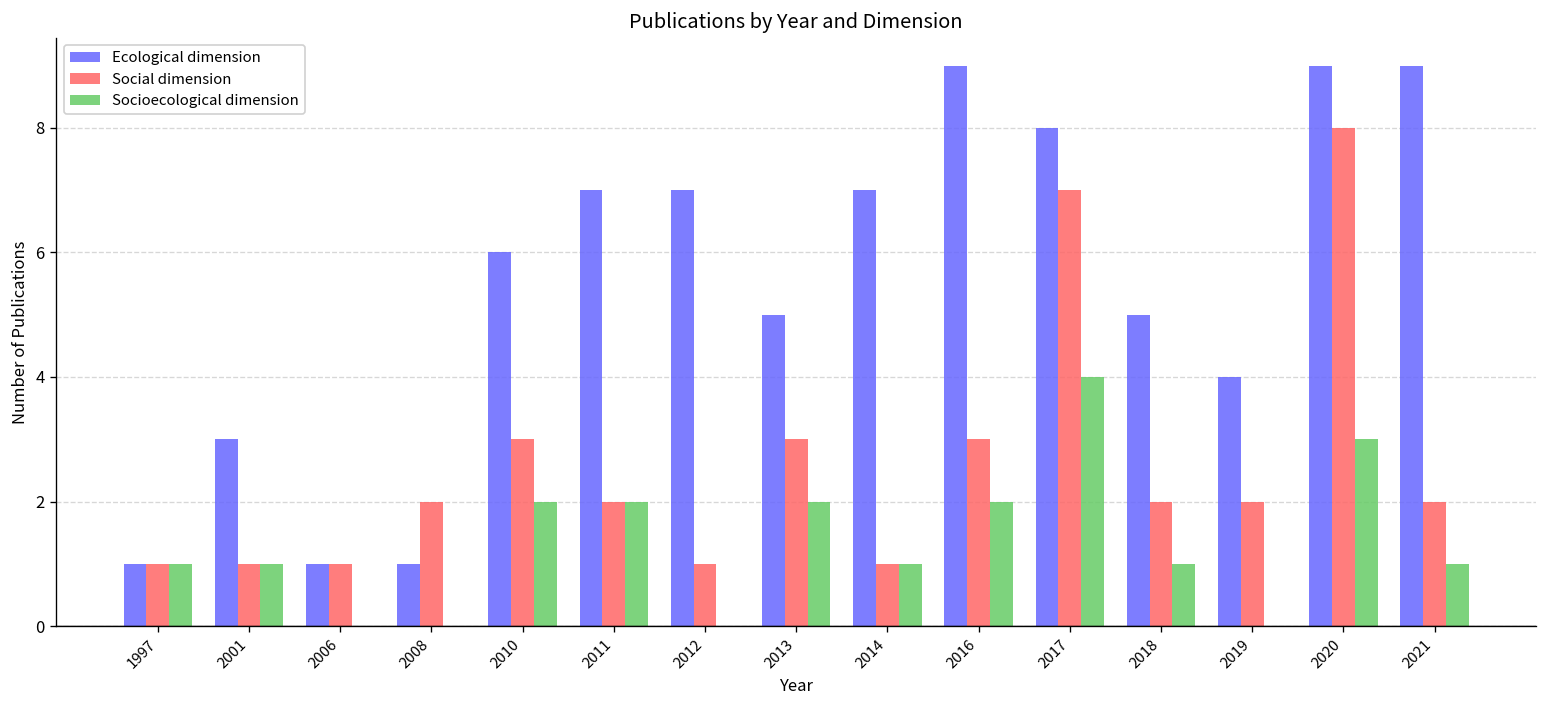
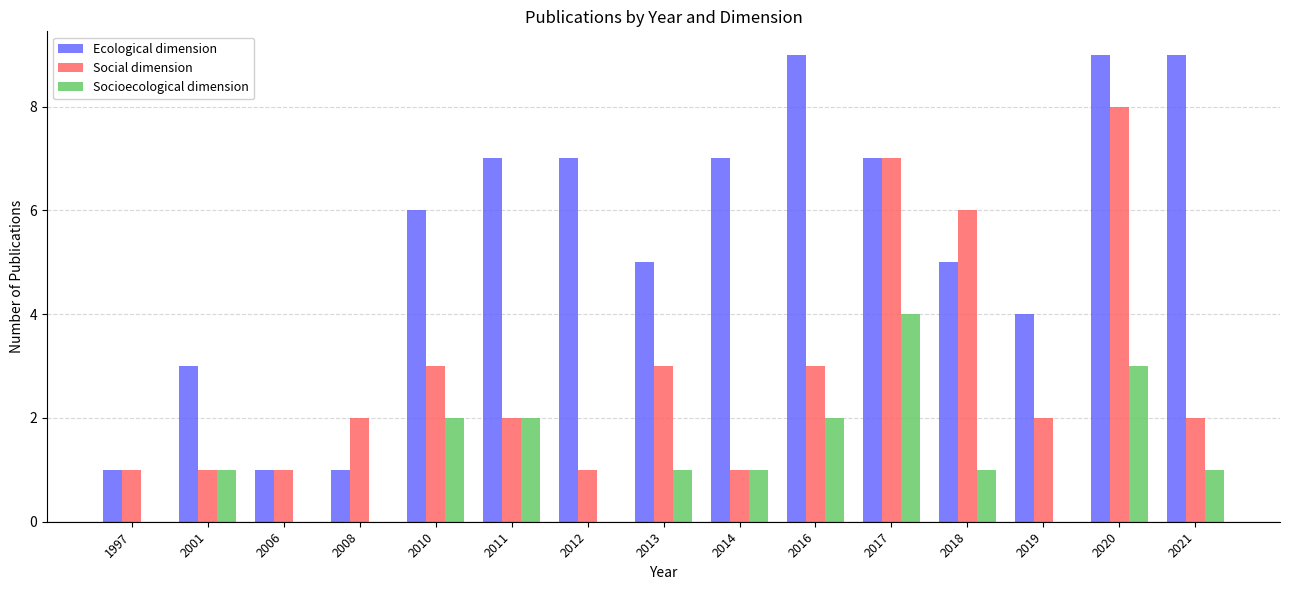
Socioecological dimension, 1997: 1 -> 0
Socioecological dimension, 2013: 2 -> 1
Ecological dimension, 2017: 8 -> 7
Social dimension, 2018: 2 -> 6
